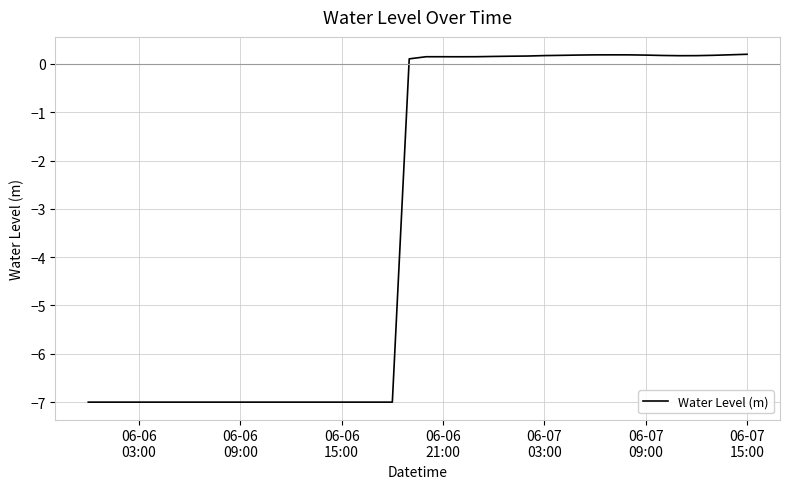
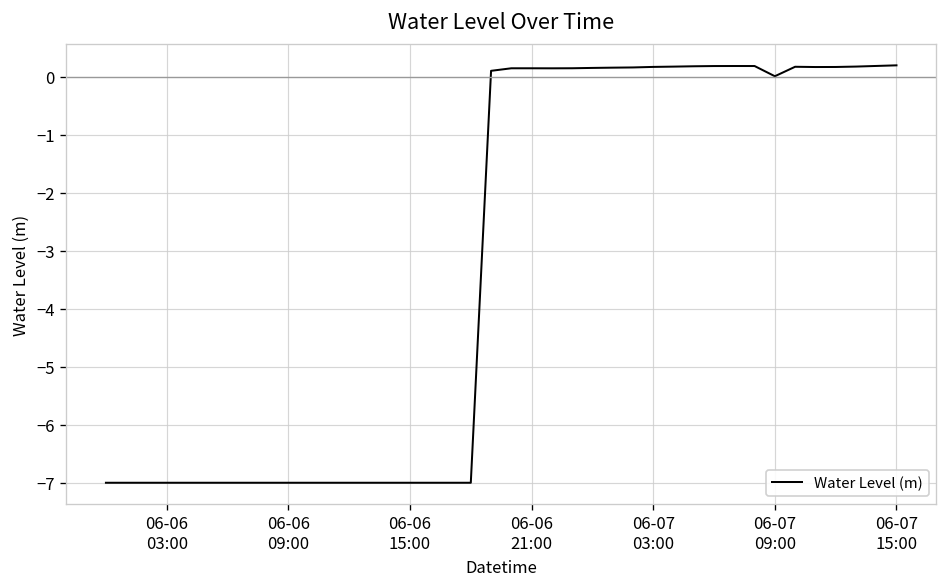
06-07 09:00: 0.2 -> 0.0
